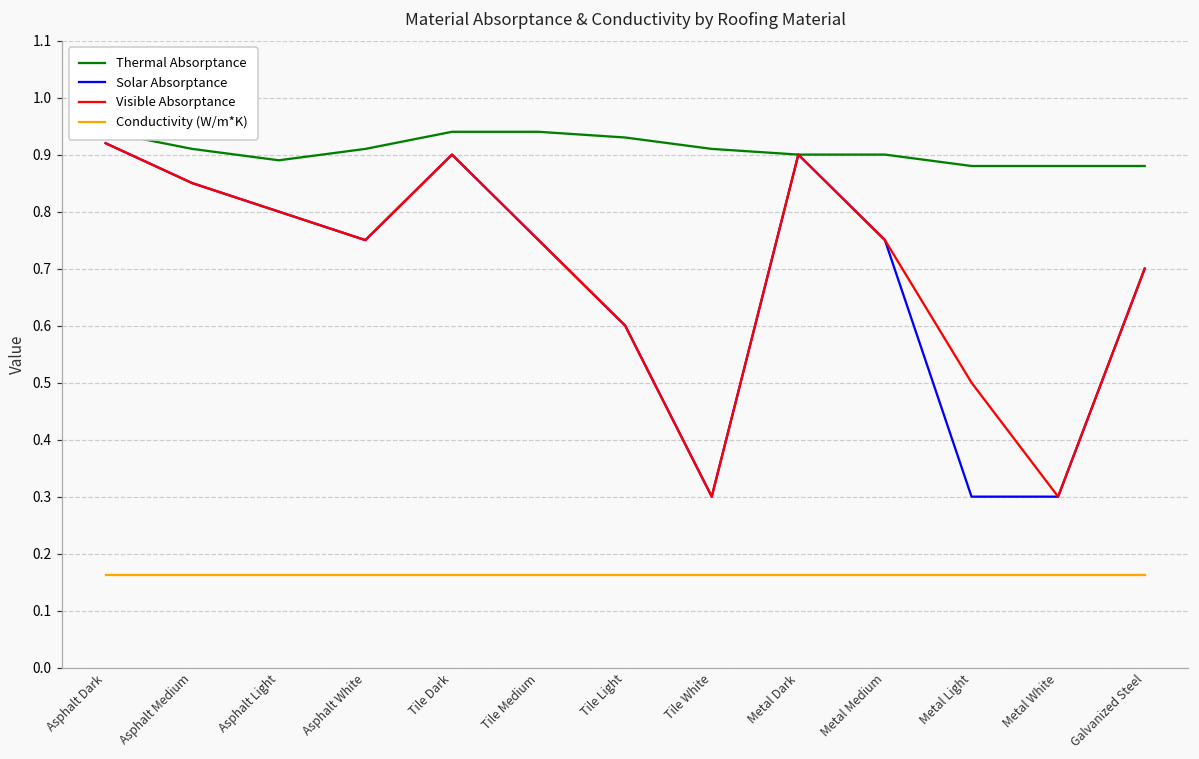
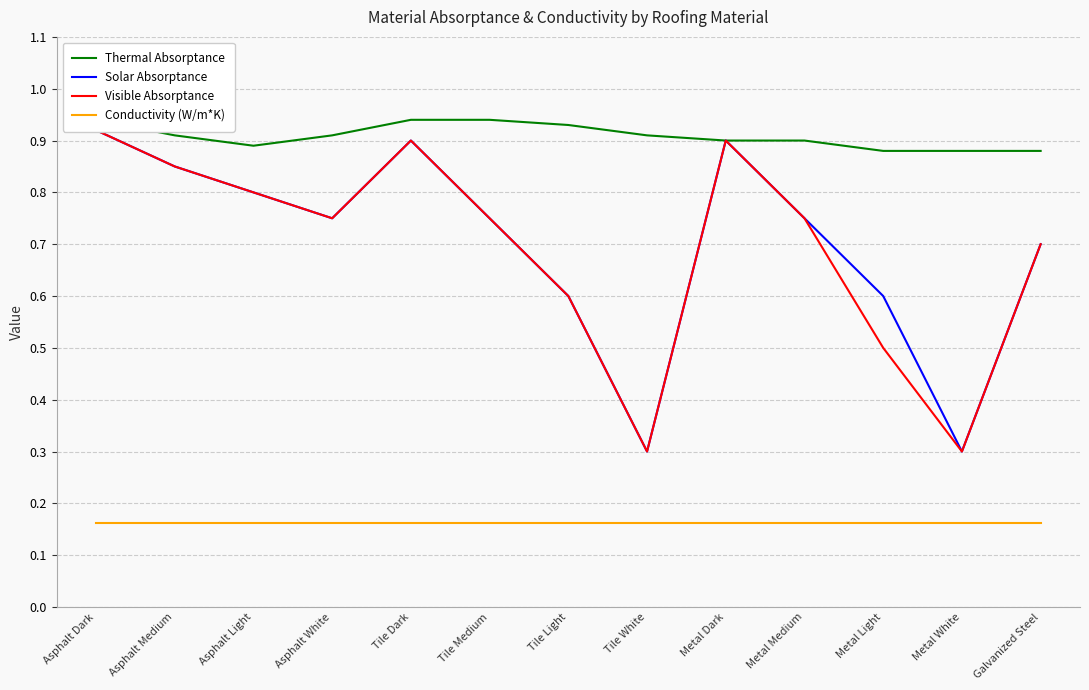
Solar Absorptance, Metal Light: 0.3 -> 0.6
